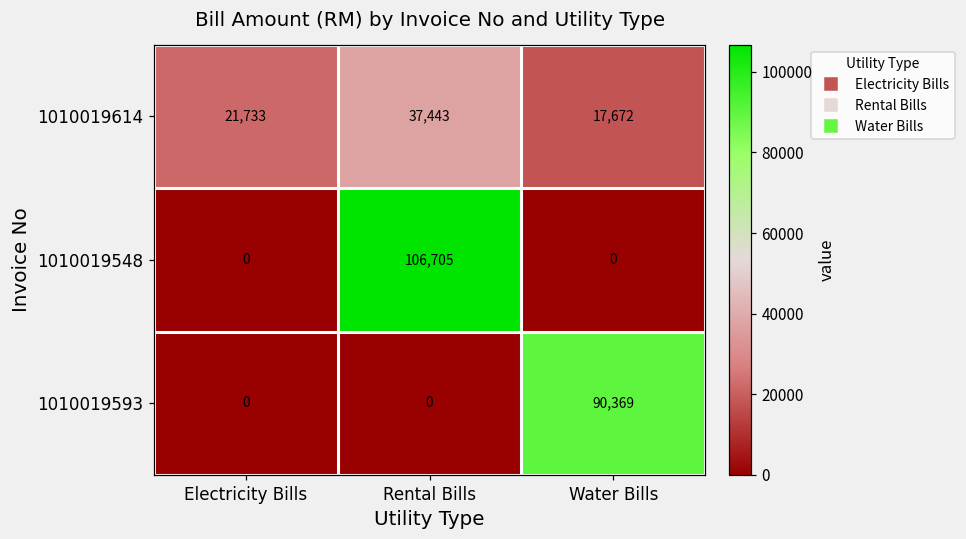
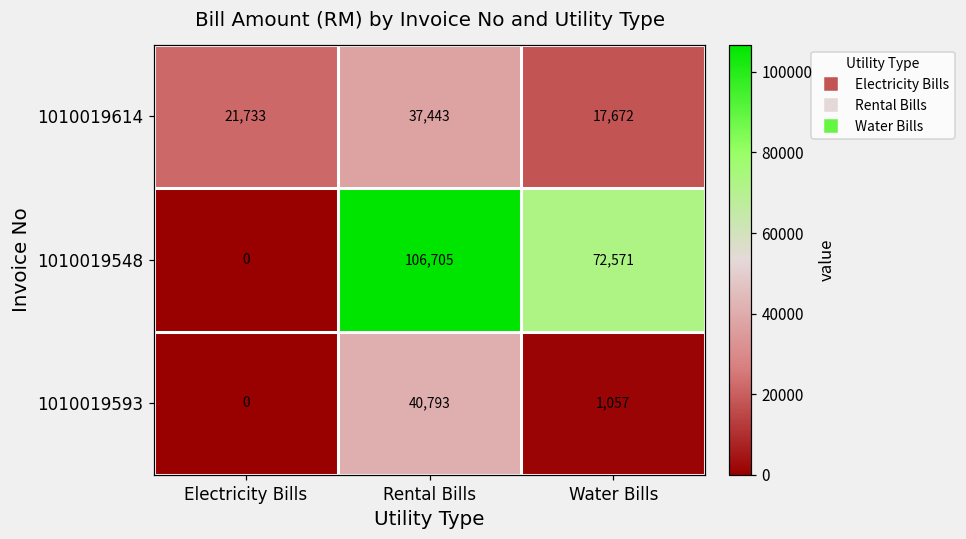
1010019548, Water Bills: 0 -> 72,571
1010019593, Rental Bills: 0 -> 40,793
1010019593, Water Bills: 90,369 -> 1,057
